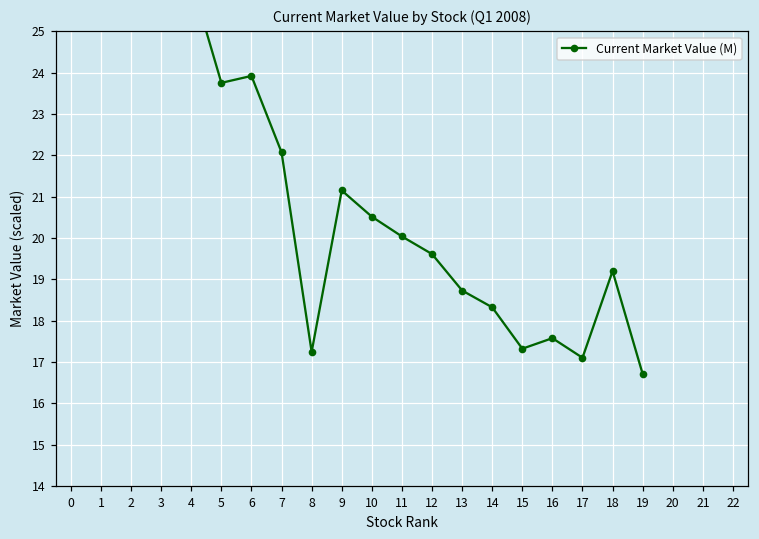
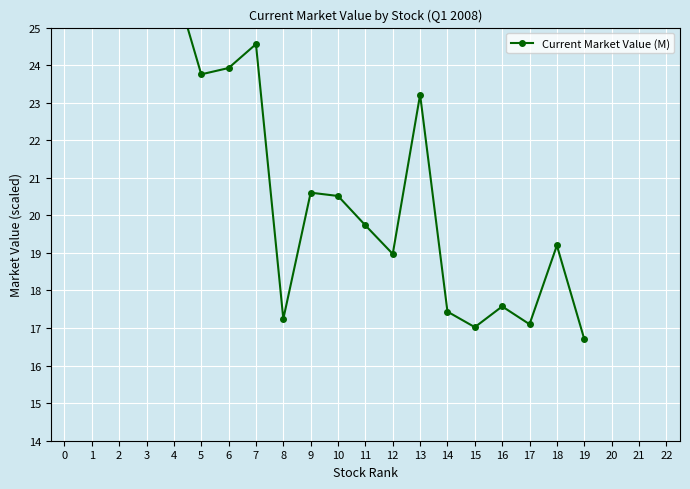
7: 22.1 -> 24.6
9: 21.2 -> 20.6
11: 20.0 -> 19.7
12: 19.6 -> 19.0
13: 18.7 -> 23.2
14: 18.3 -> 17.4
15: 17.3 -> 17.0
